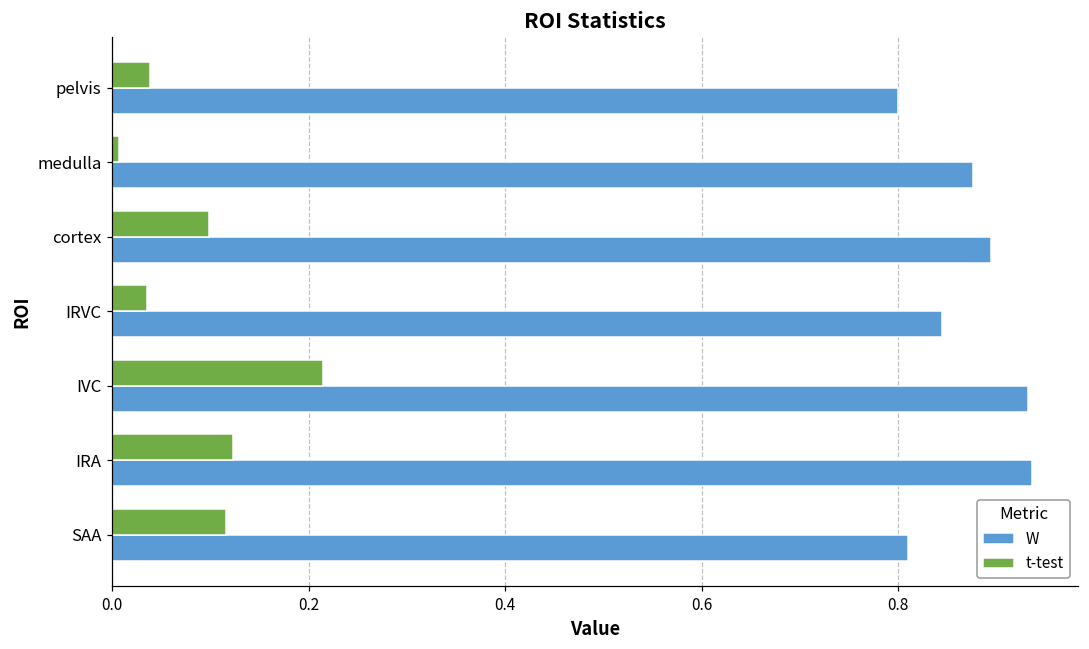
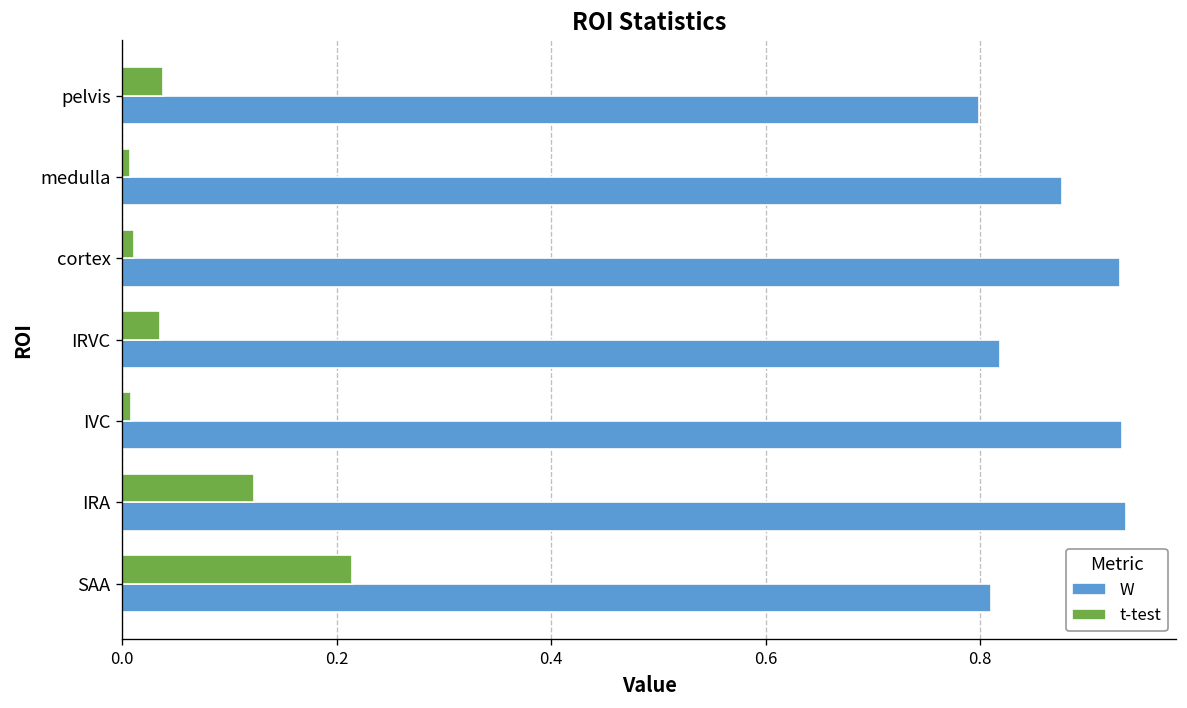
t-test, cortex: 0.10 -> 0.01
W, cortex: 0.89 -> 0.93
W, IRVC: 0.84 -> 0.82
t-test, IVC: 0.21 -> 0.01
t-test, SAA: 0.12 -> 0.21
